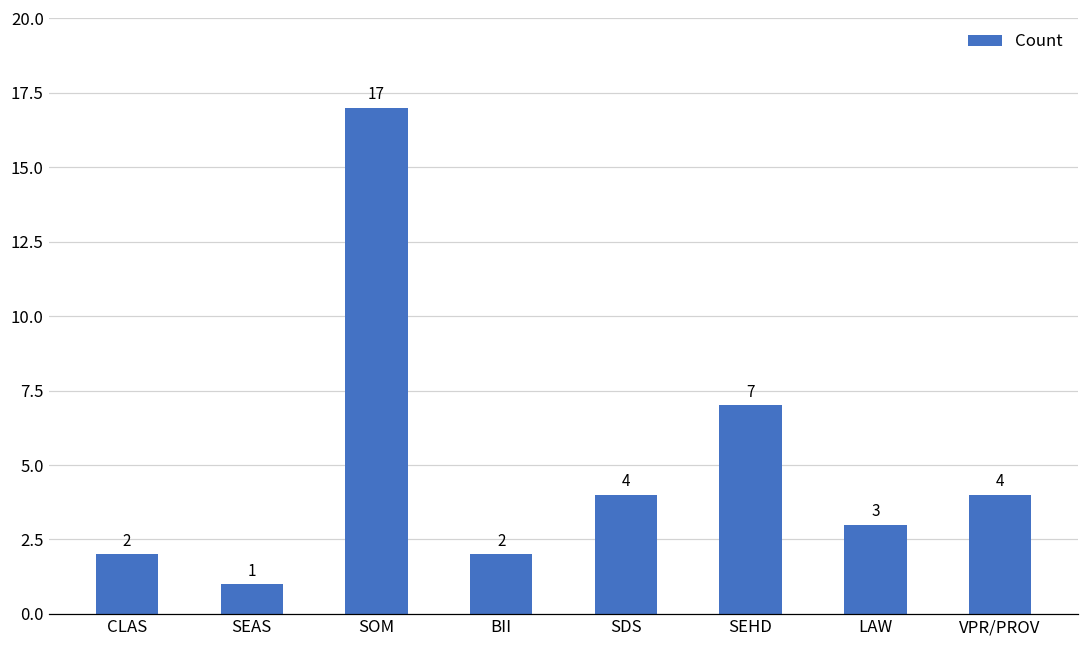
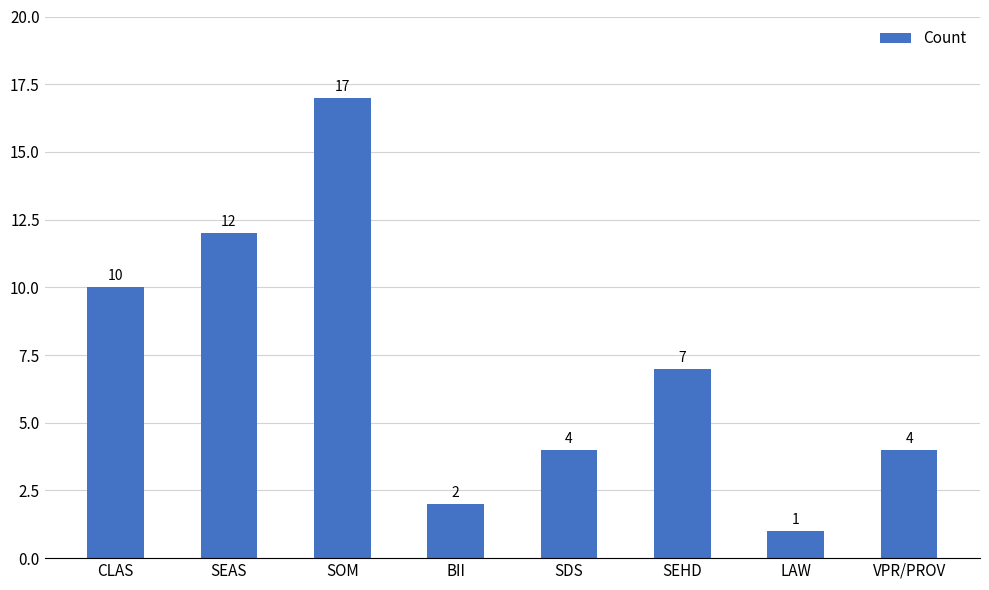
CLAS: 2 -> 10
SEAS: 1 -> 12
LAW: 3 -> 1
